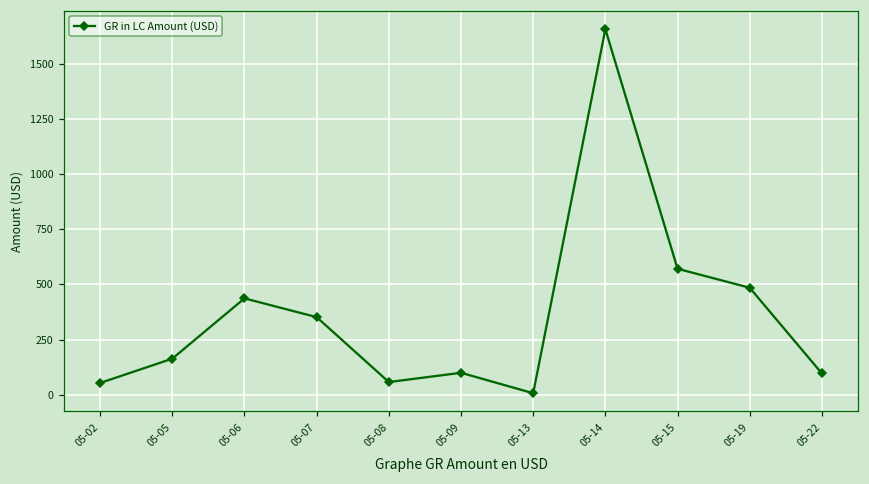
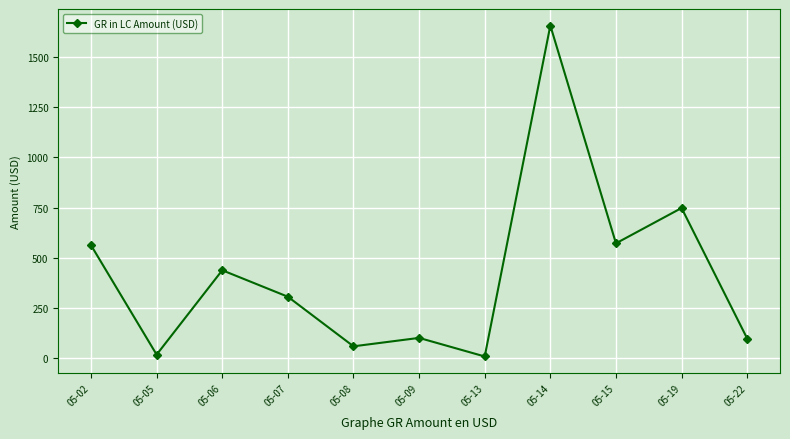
05-02: 50 -> 560
05-05: 160 -> 20
05-07: 350 -> 300
05-19: 490 -> 750
